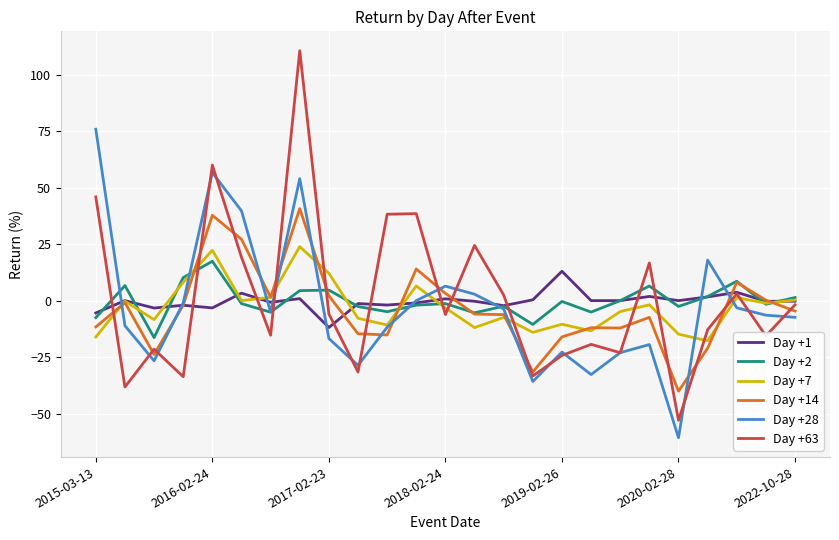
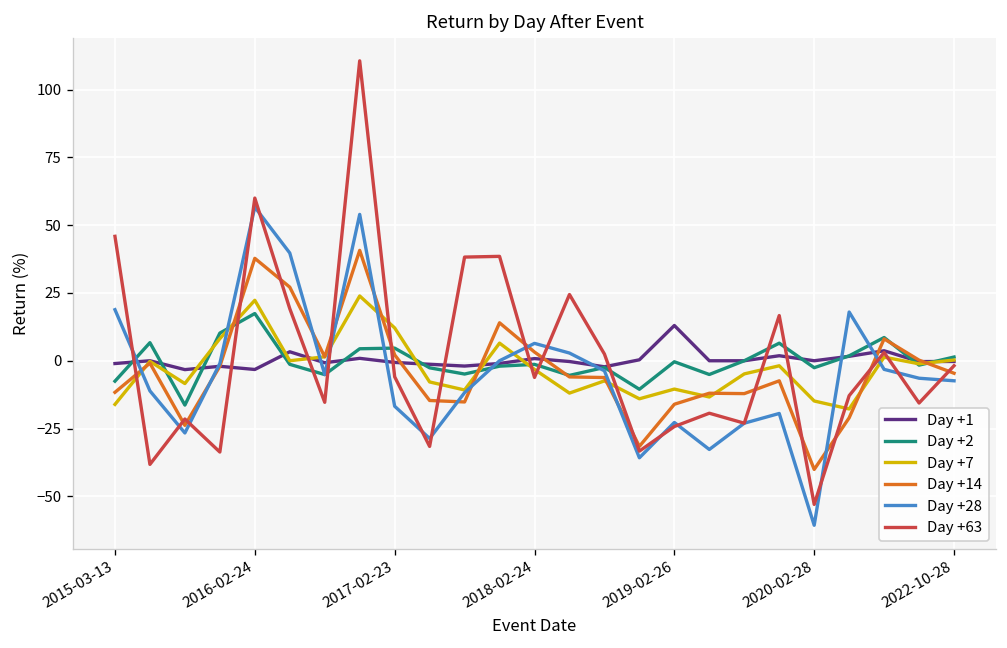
Day +1, 2015-03-13: -5 -> -1
Day +28, 2015-03-13: 76 -> 19
Day +1, 2017-02-23: -12 -> -1
